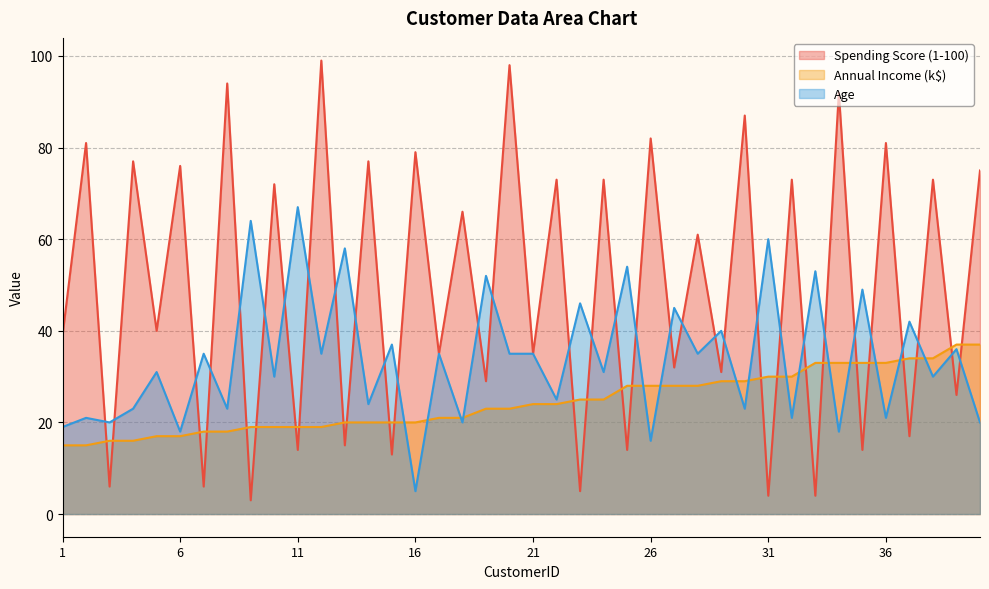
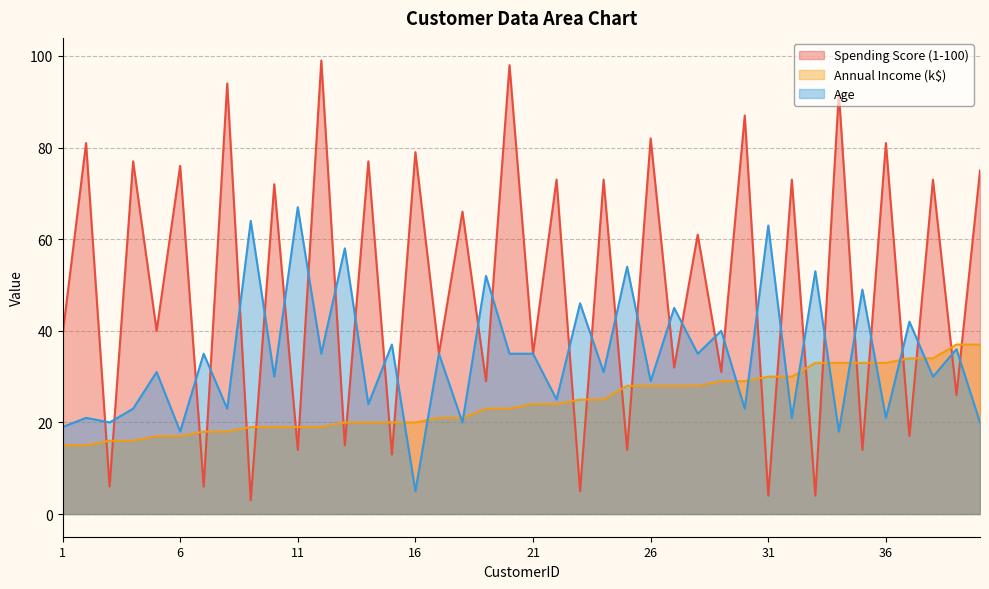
Age, 26: 16 -> 29
Age, 31: 60 -> 63
